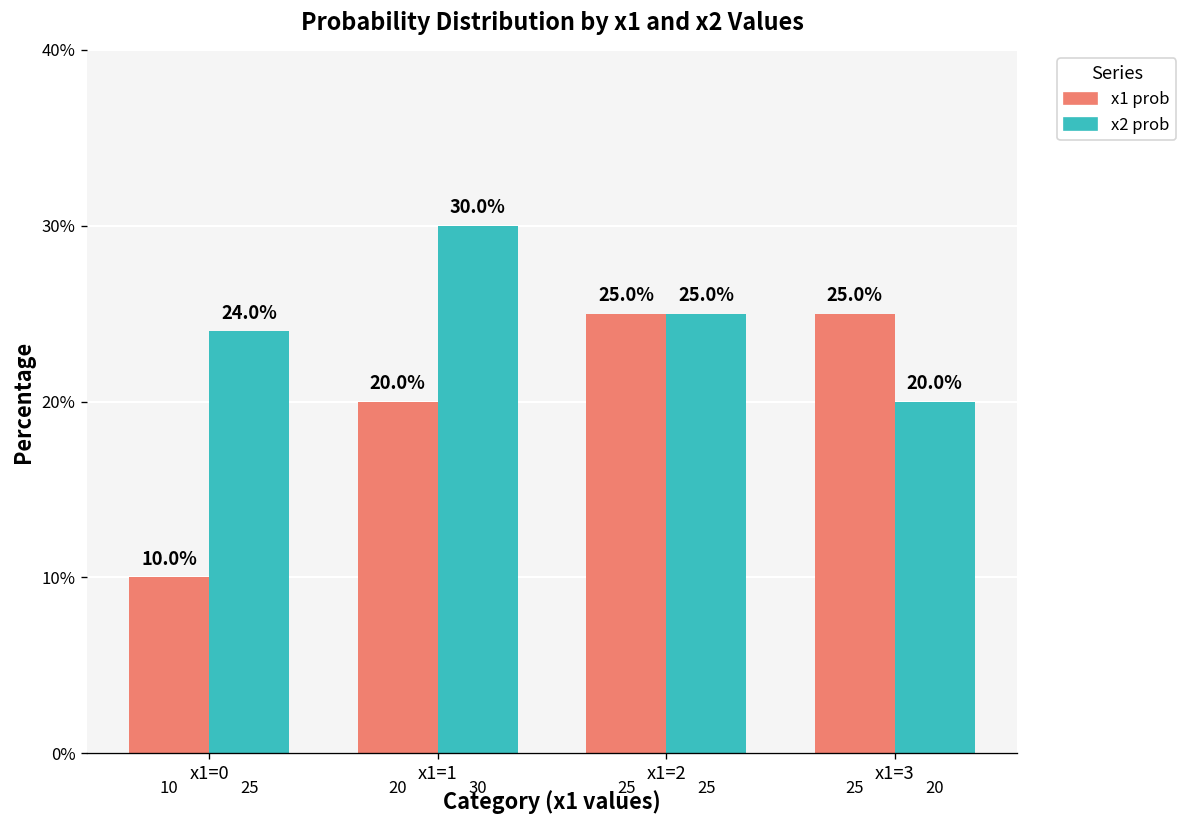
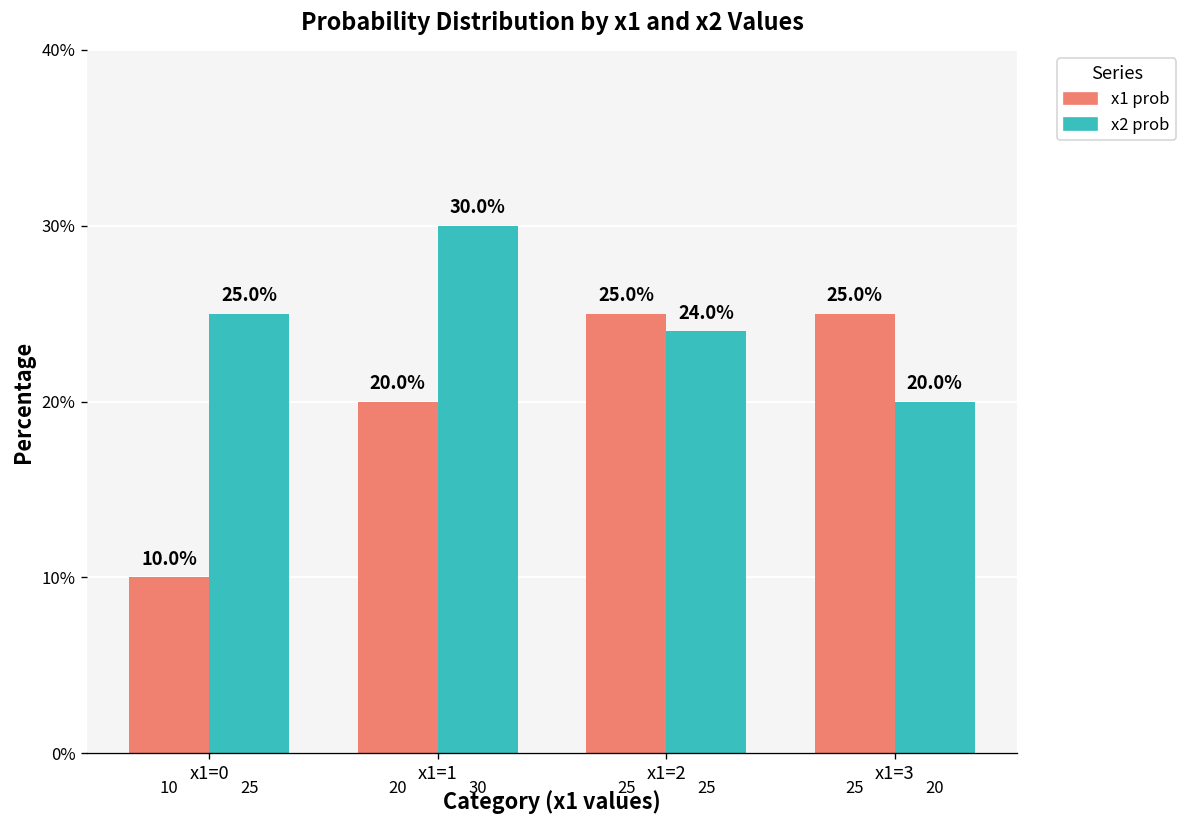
x2 prob, x1=0: 24.0% -> 25.0%
x2 prob, x1=2: 25.0% -> 24.0%
